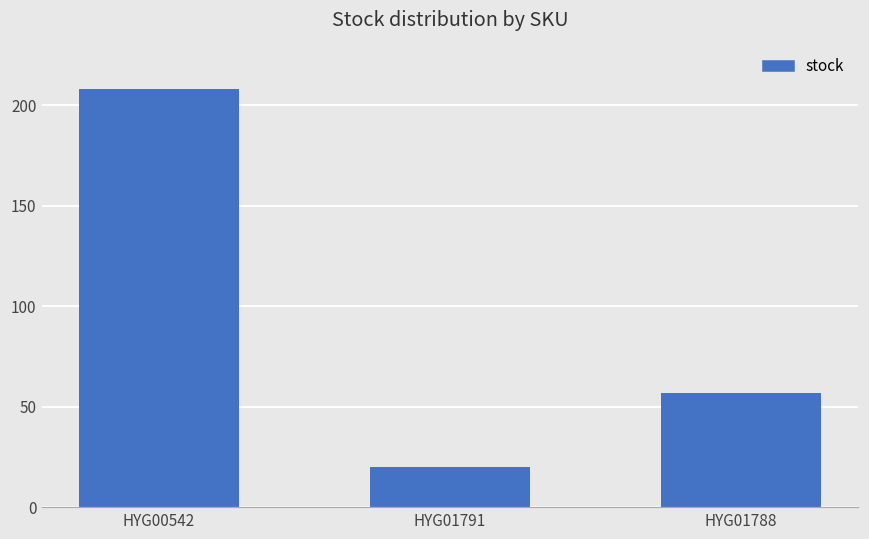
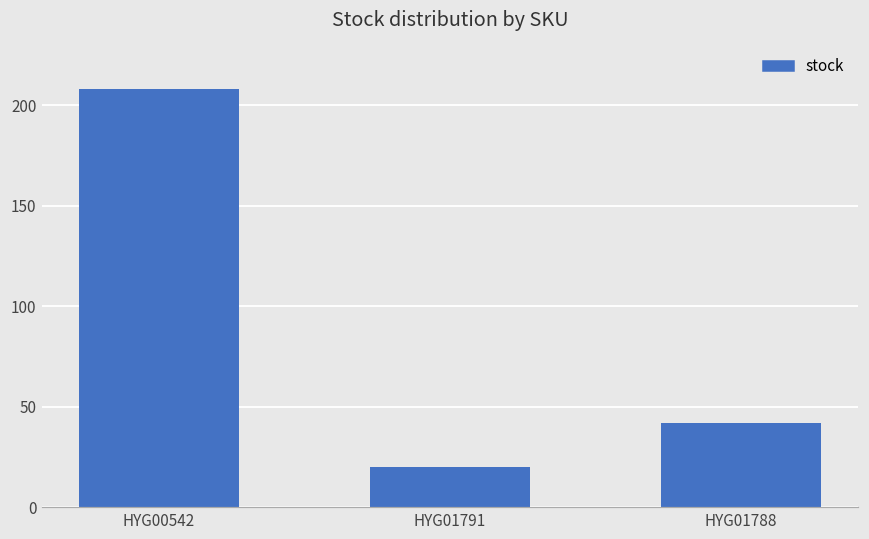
HYG01788: 57 -> 42
